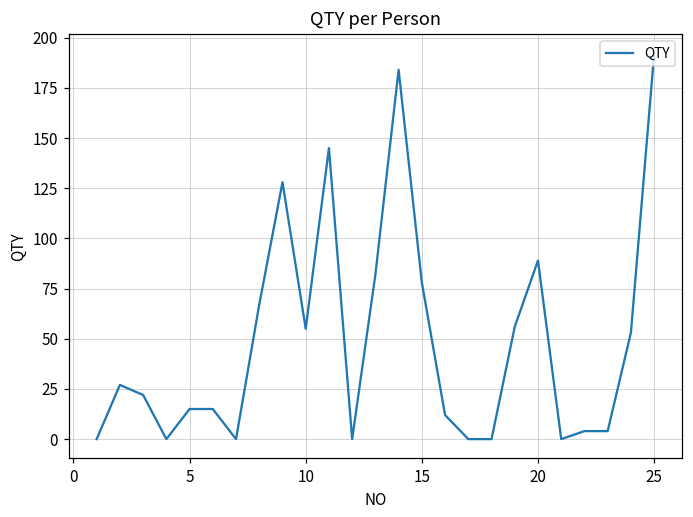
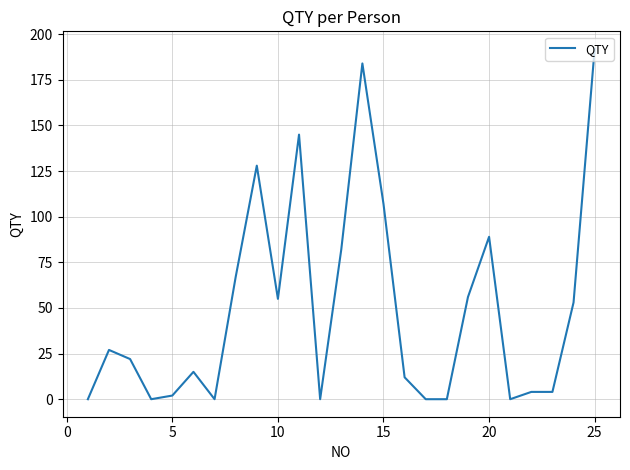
5: 15 -> 2
15: 78 -> 107
